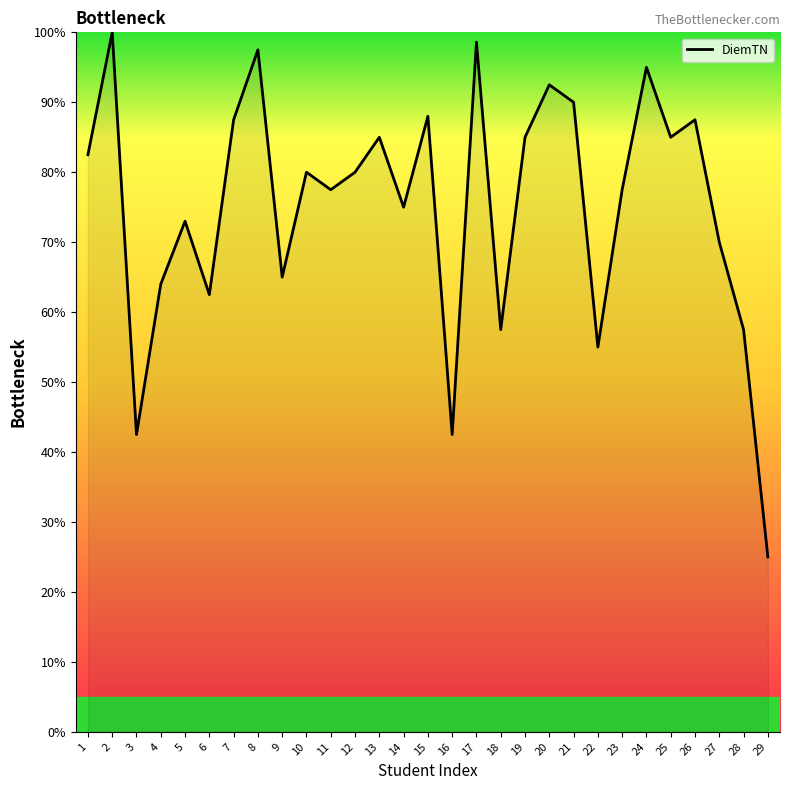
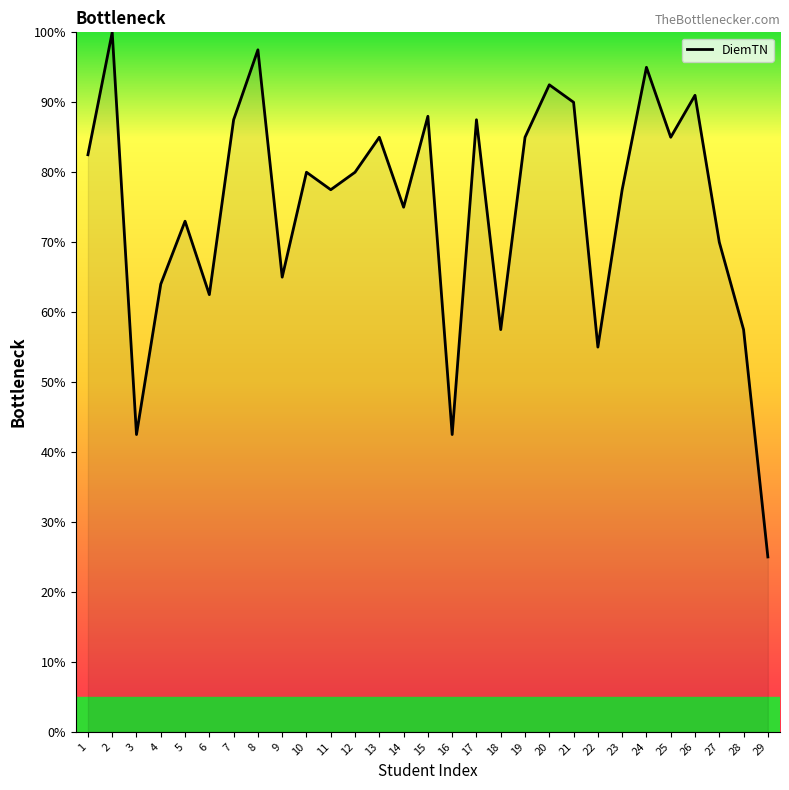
17: 99% -> 88%
26: 88% -> 91%
